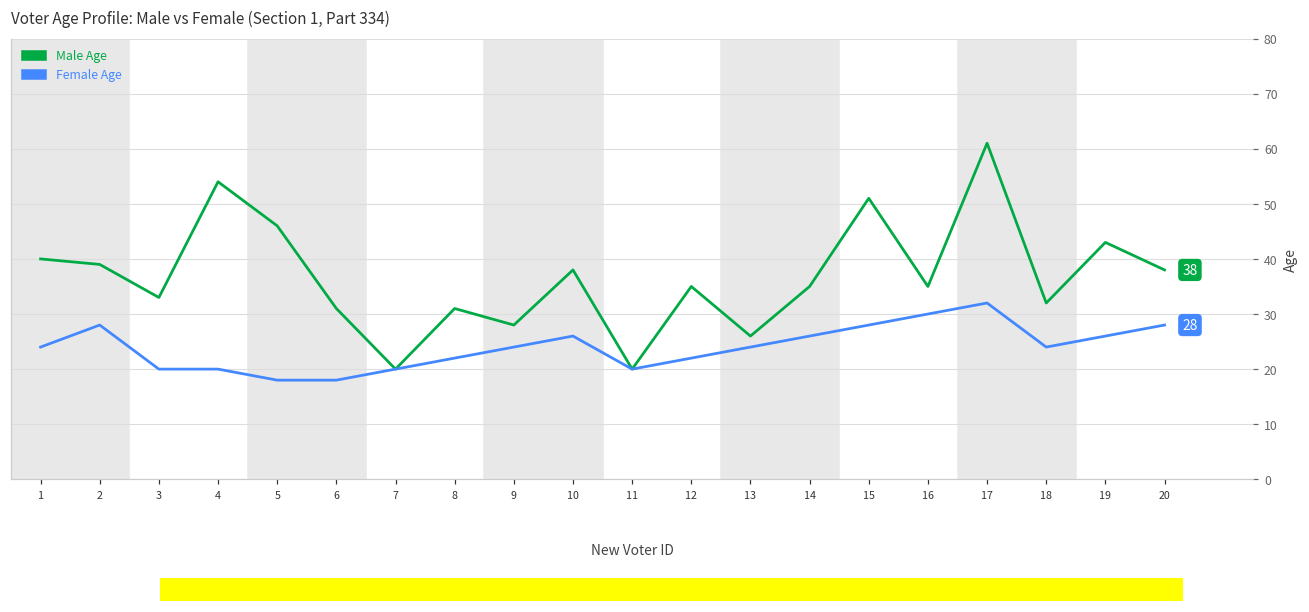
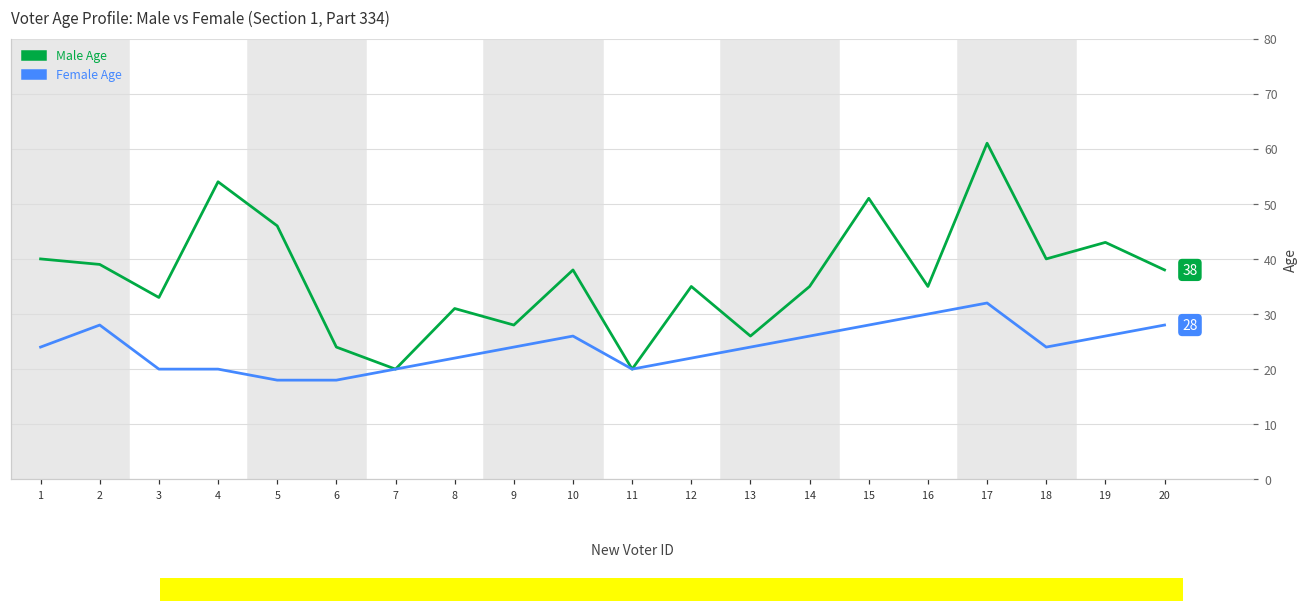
Male Age, 6: 31 -> 24
Male Age, 18: 32 -> 40
